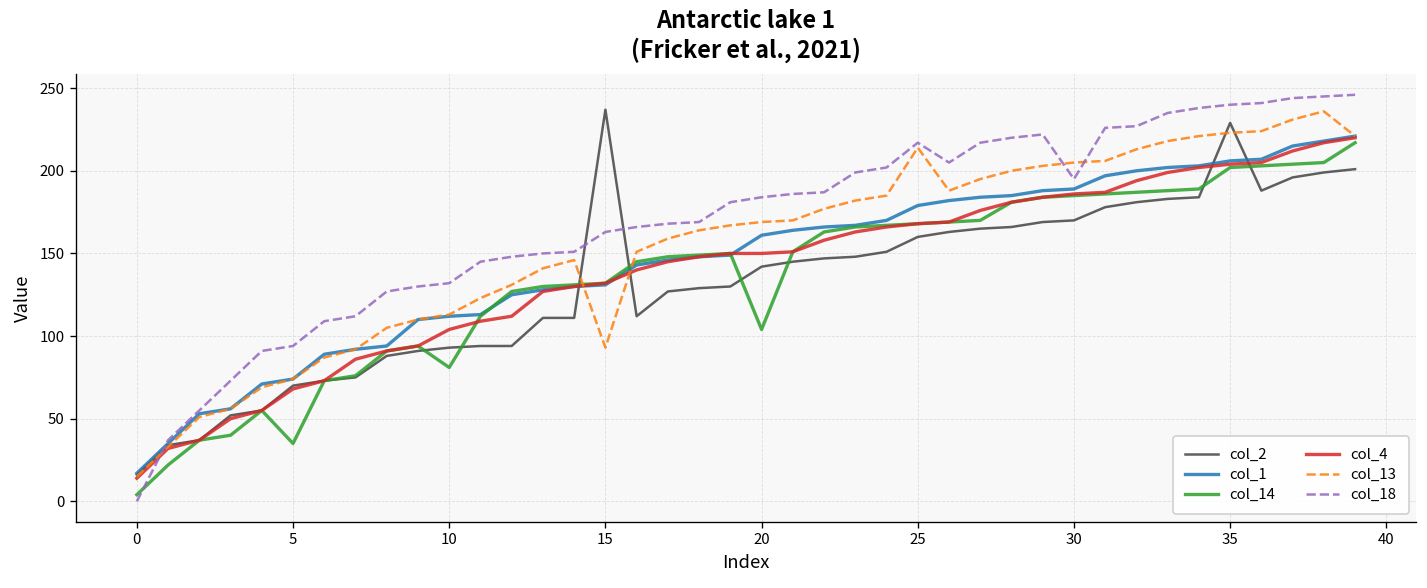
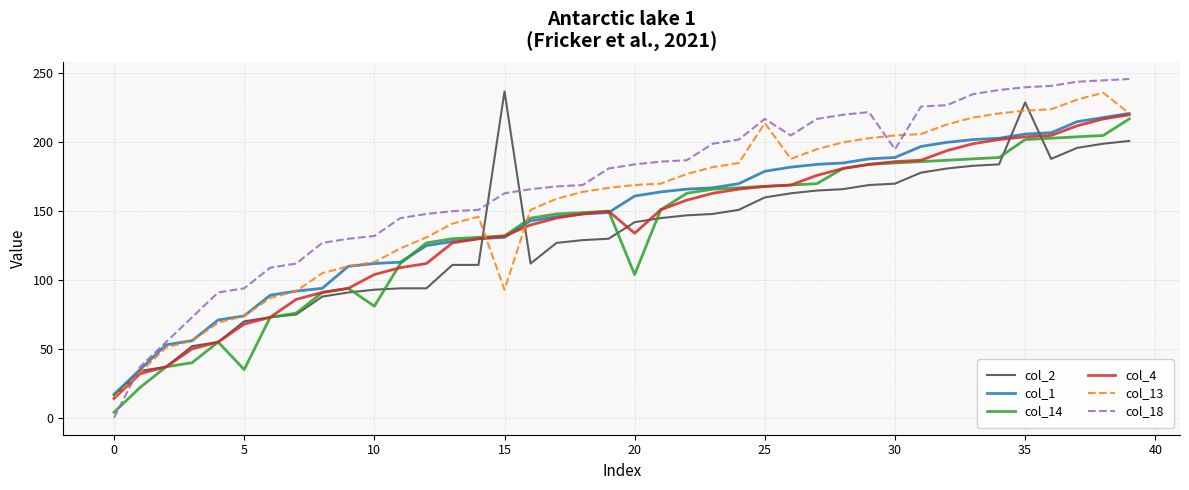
col_4, 20: 150 -> 134
